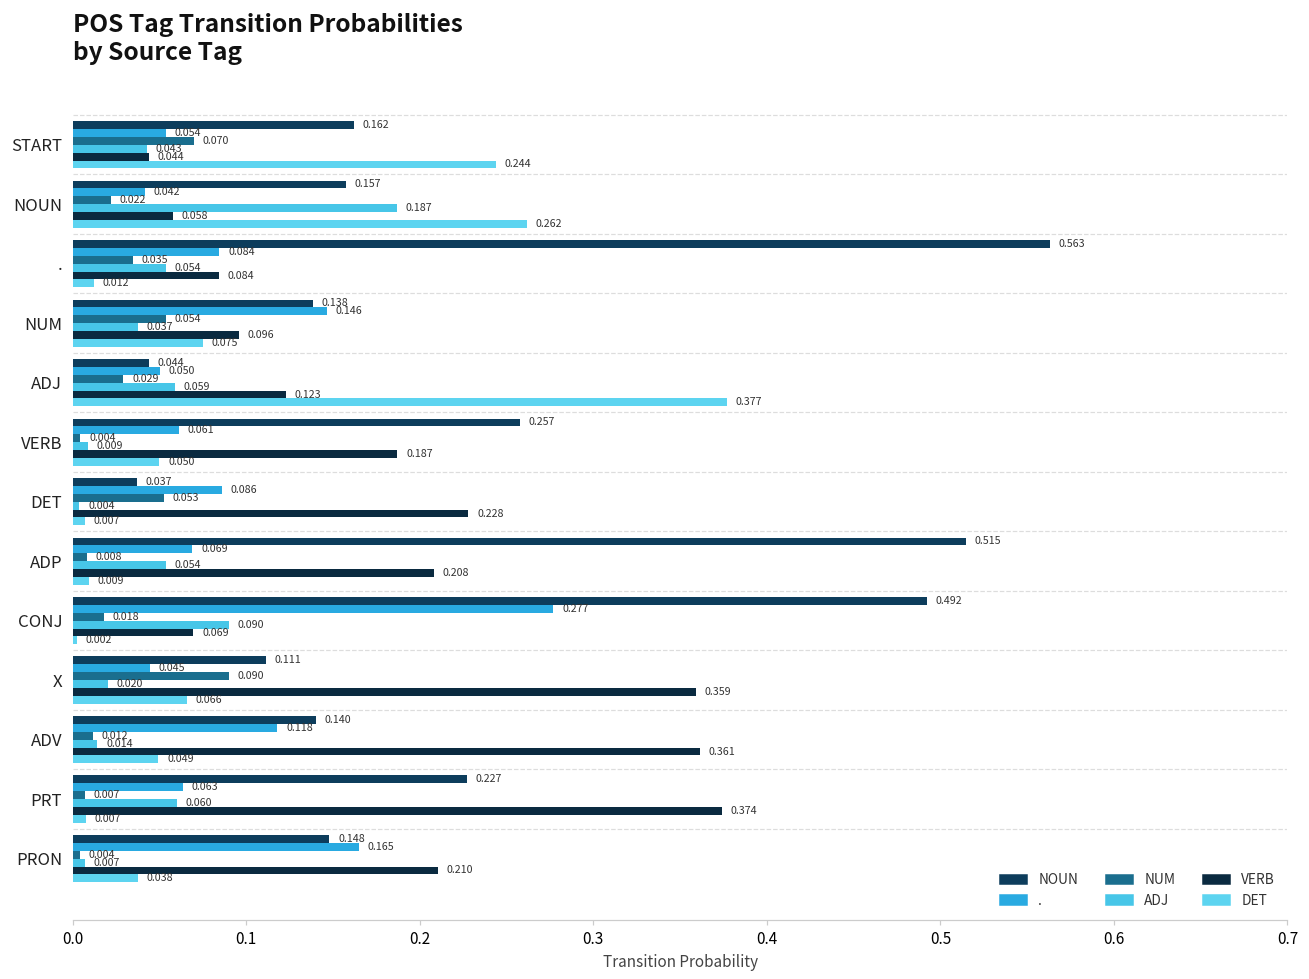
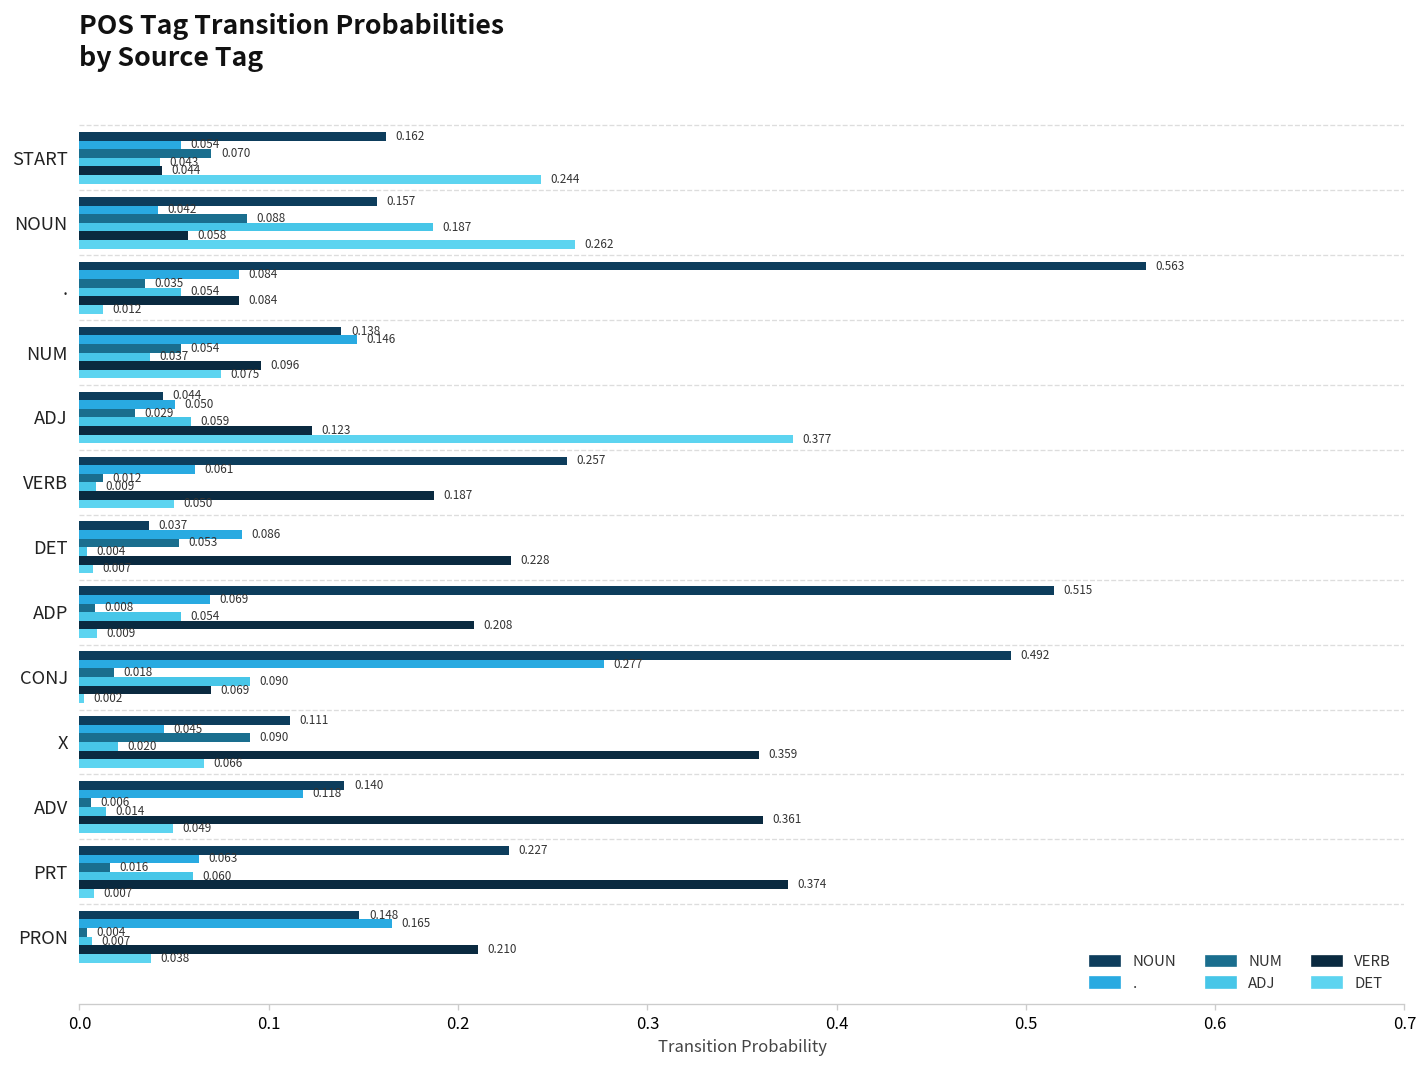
NUM, NOUN: 0.022 -> 0.088
NUM, VERB: 0.004 -> 0.012
NUM, ADV: 0.012 -> 0.006
NUM, PRT: 0.007 -> 0.016
